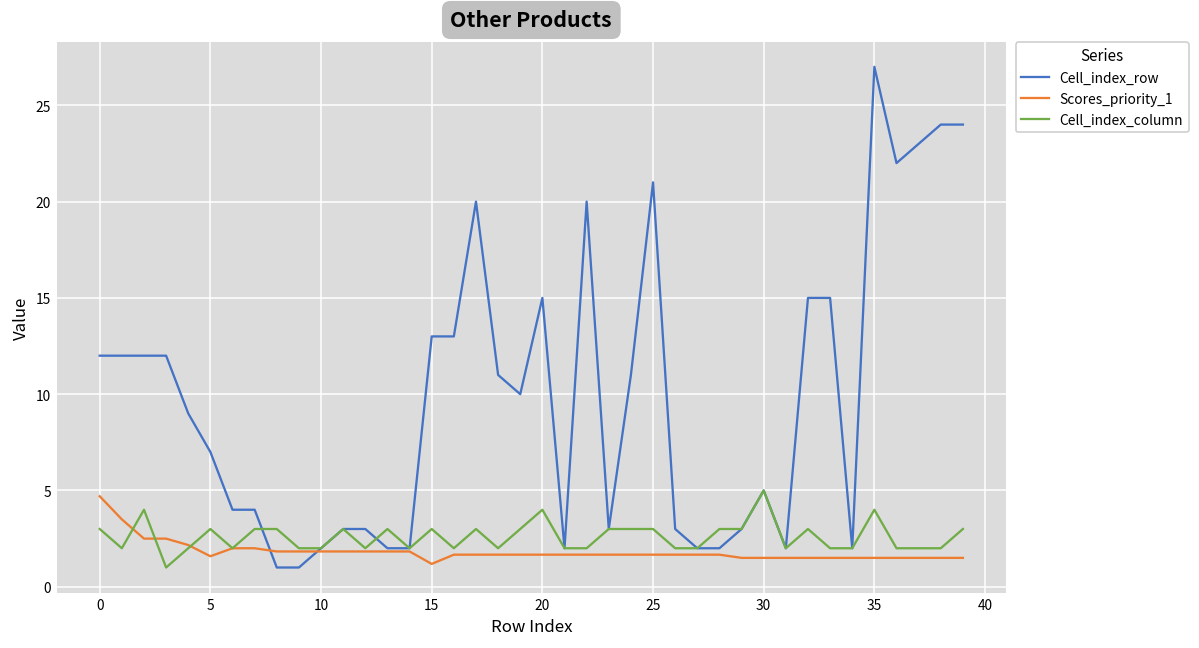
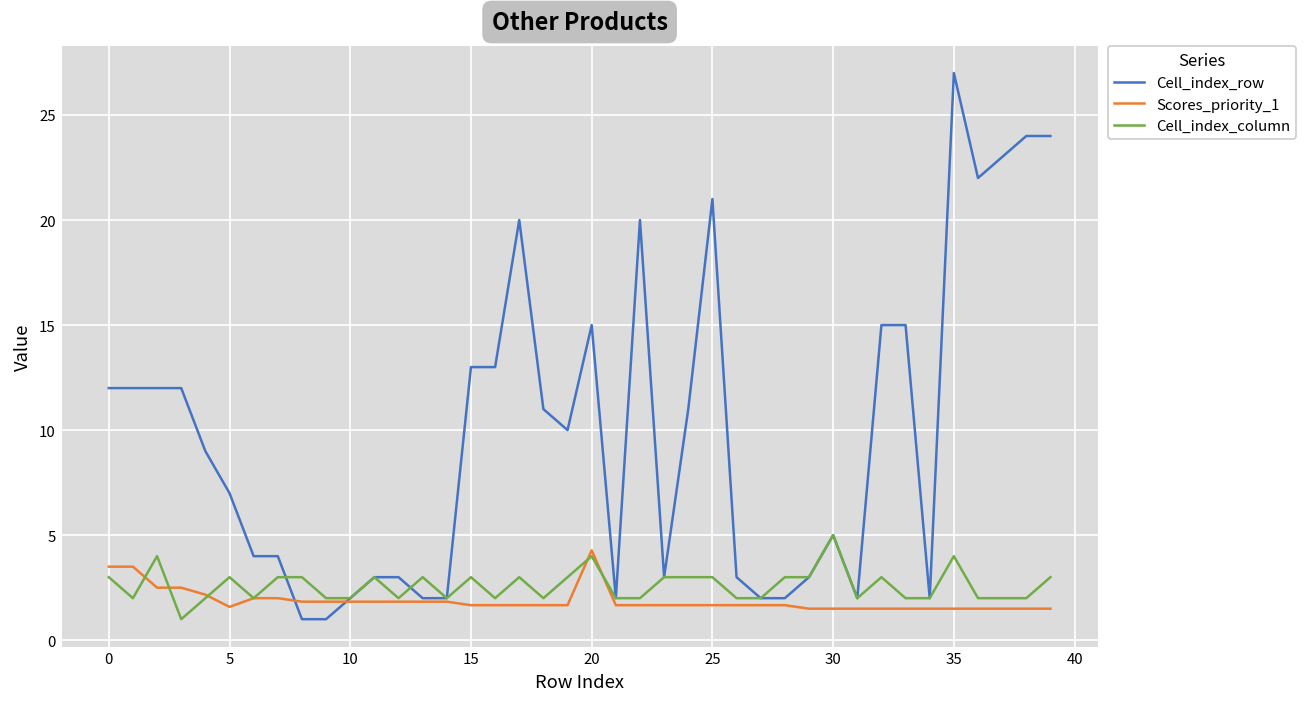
Scores_priority_1, 0: 4.7 -> 3.5
Scores_priority_1, 15: 1.2 -> 1.7
Scores_priority_1, 20: 1.7 -> 4.3
